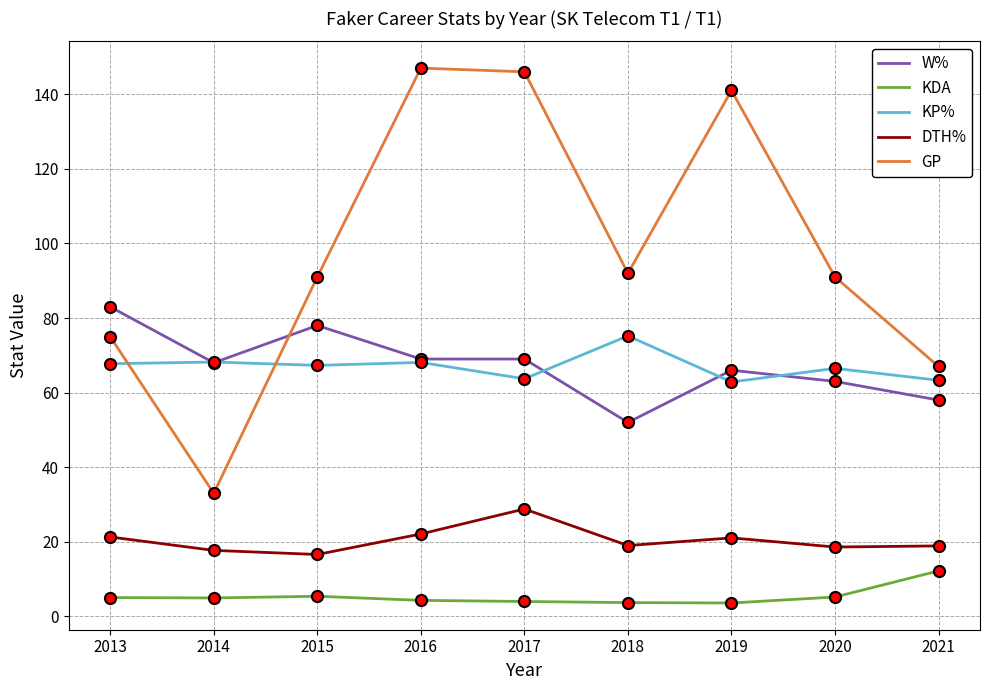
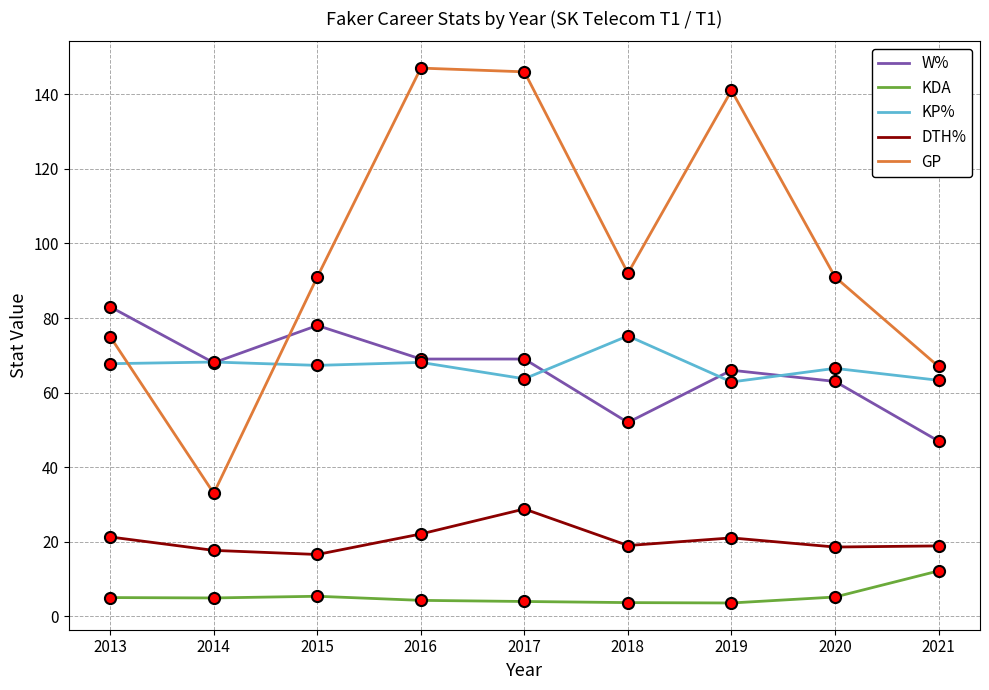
W%, 2021: 58 -> 47
